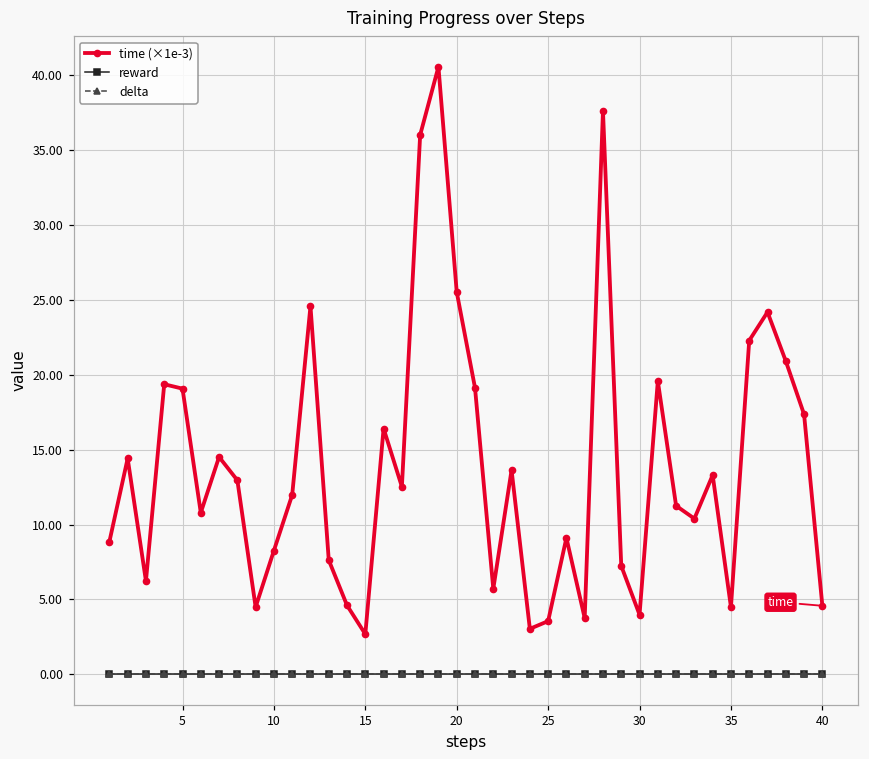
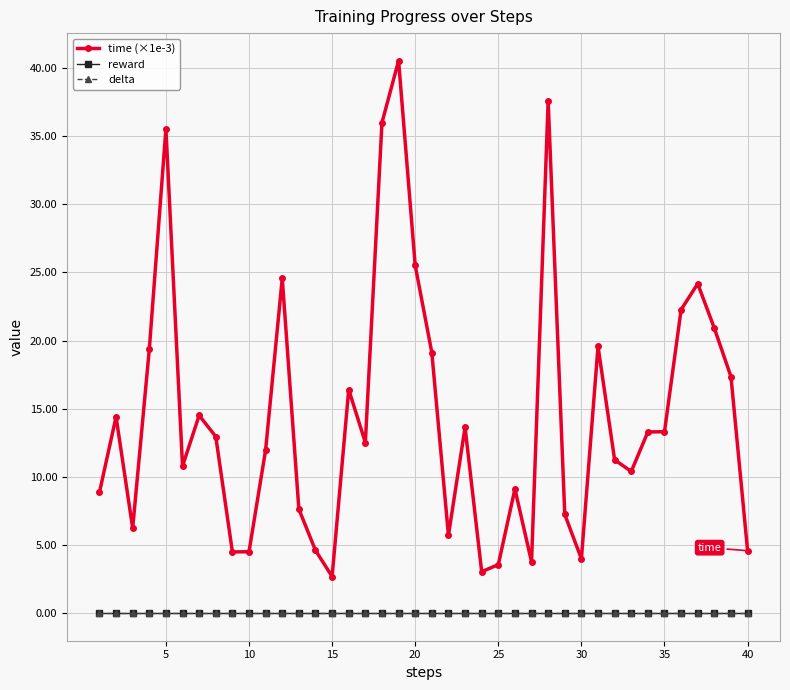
time (×1e-3), 5: 19.1 -> 35.5
time (×1e-3), 10: 8.3 -> 4.5
time (×1e-3), 35: 4.5 -> 13.3
